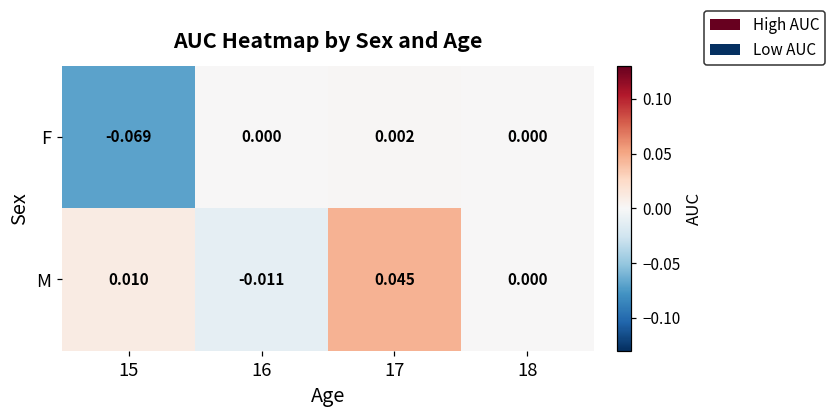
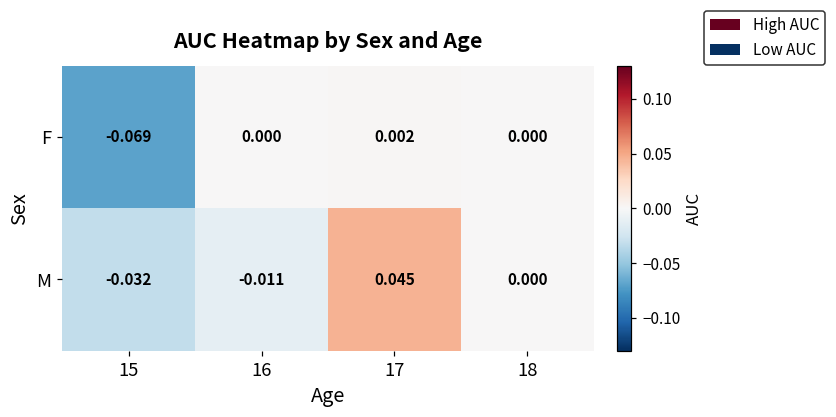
M, 15: 0.010 -> -0.032
